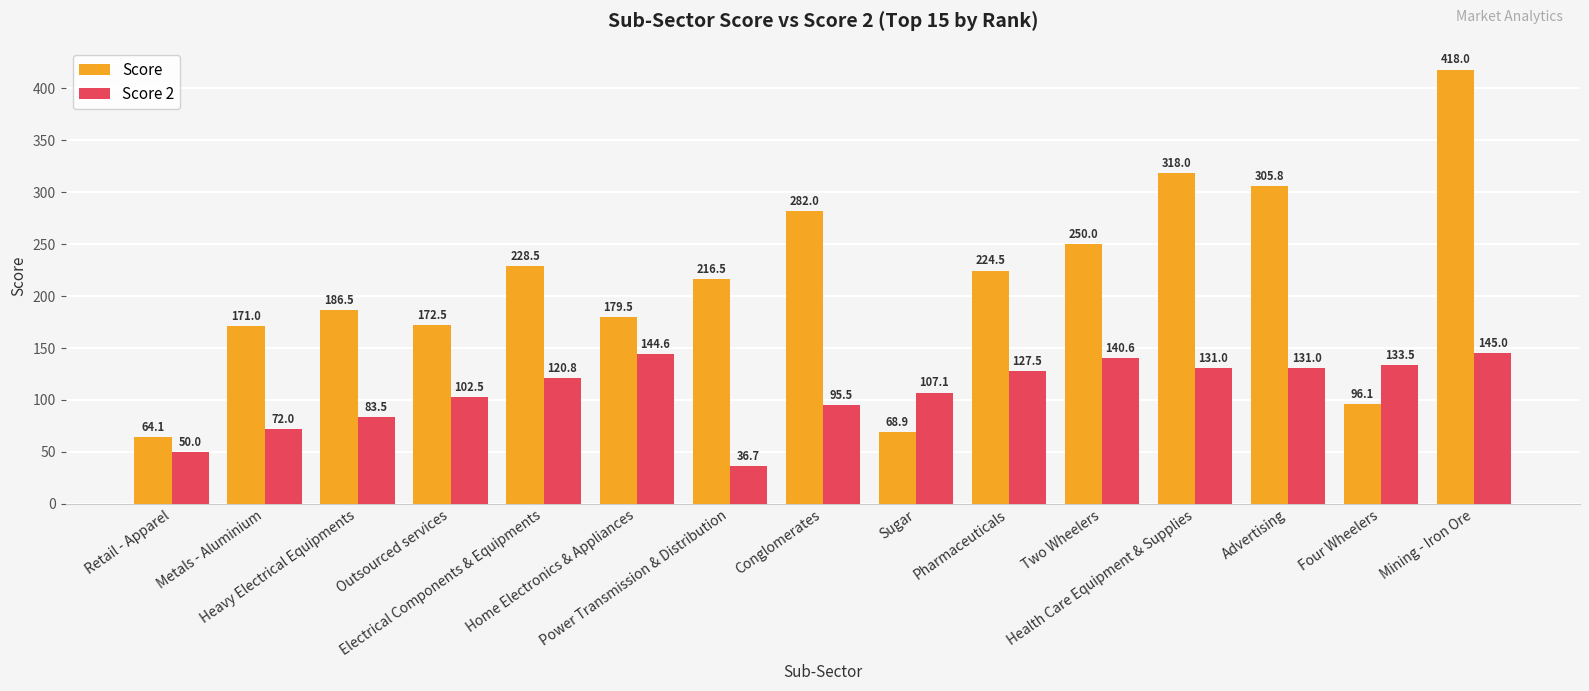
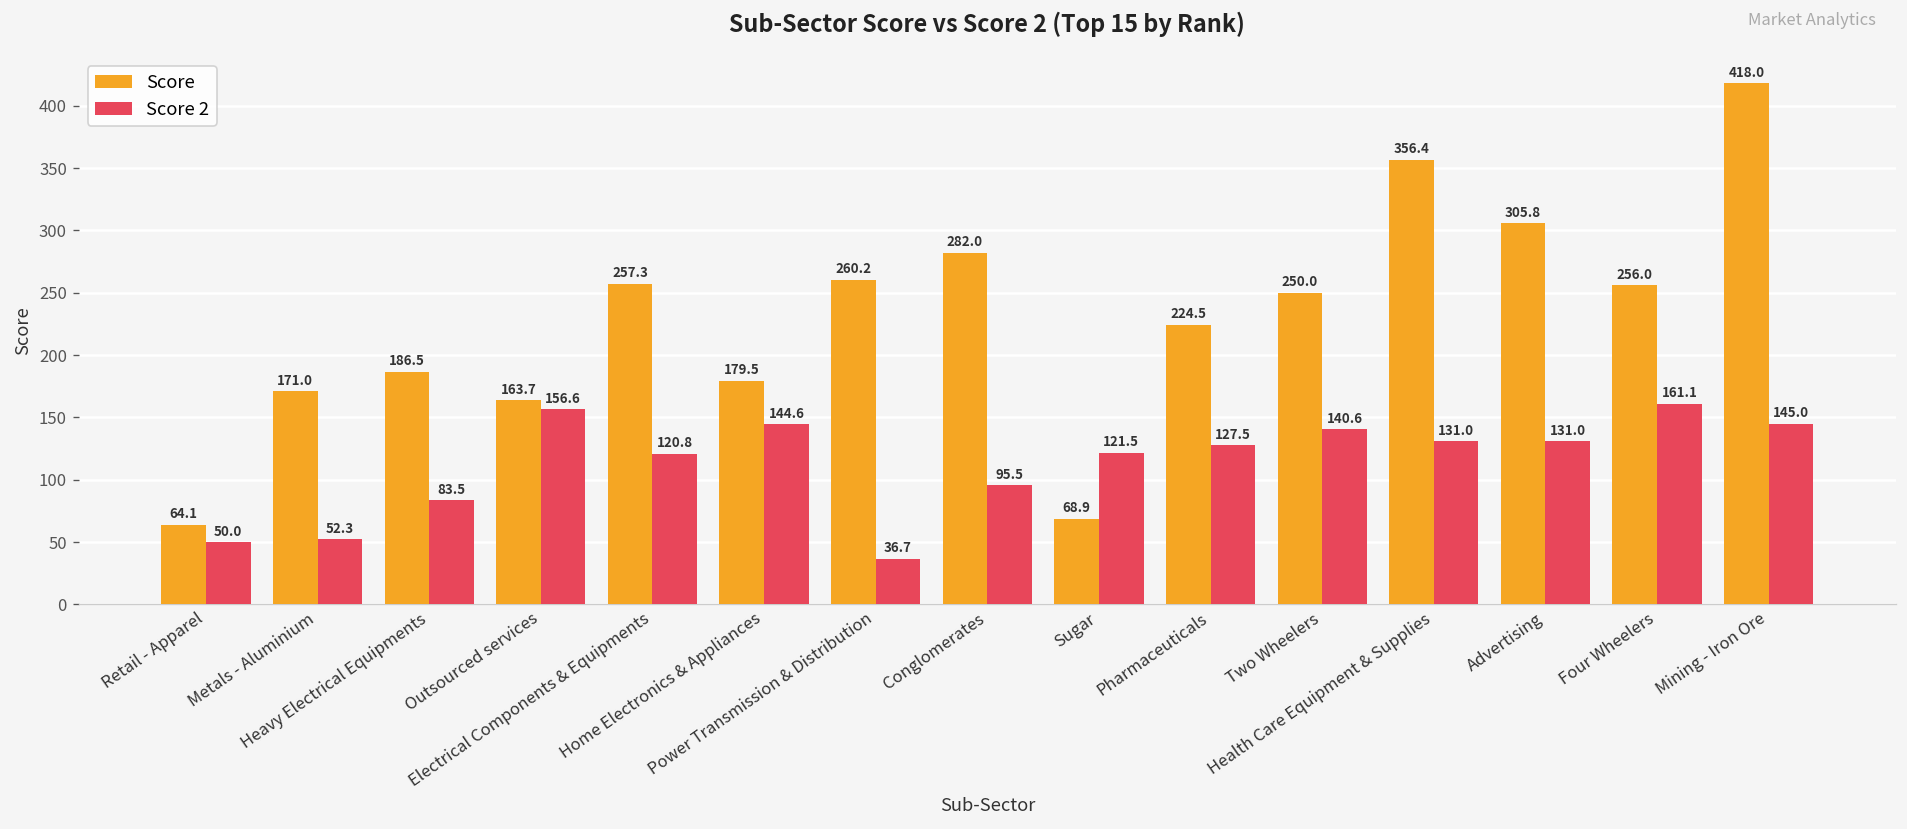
Score 2, Metals - Aluminium: 72.0 -> 52.3
Score, Outsourced services: 172.5 -> 163.7
Score 2, Outsourced services: 102.5 -> 156.6
Score, Electrical Components & Equipments: 228.5 -> 257.3
Score, Power Transmission & Distribution: 216.5 -> 260.2
Score 2, Sugar: 107.1 -> 121.5
Score, Health Care Equipment & Supplies: 318.0 -> 356.4
Score, Four Wheelers: 96.1 -> 256.0
Score 2, Four Wheelers: 133.5 -> 161.1
